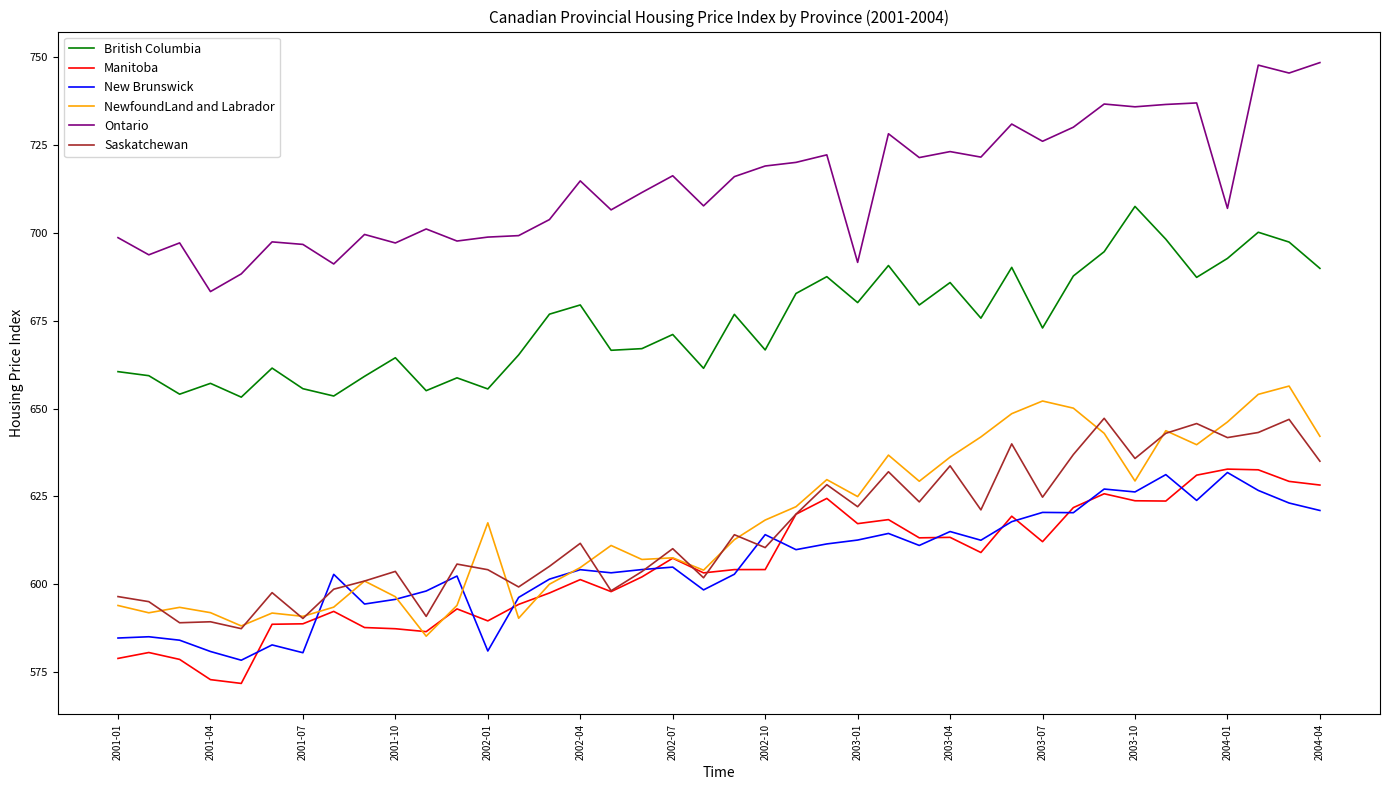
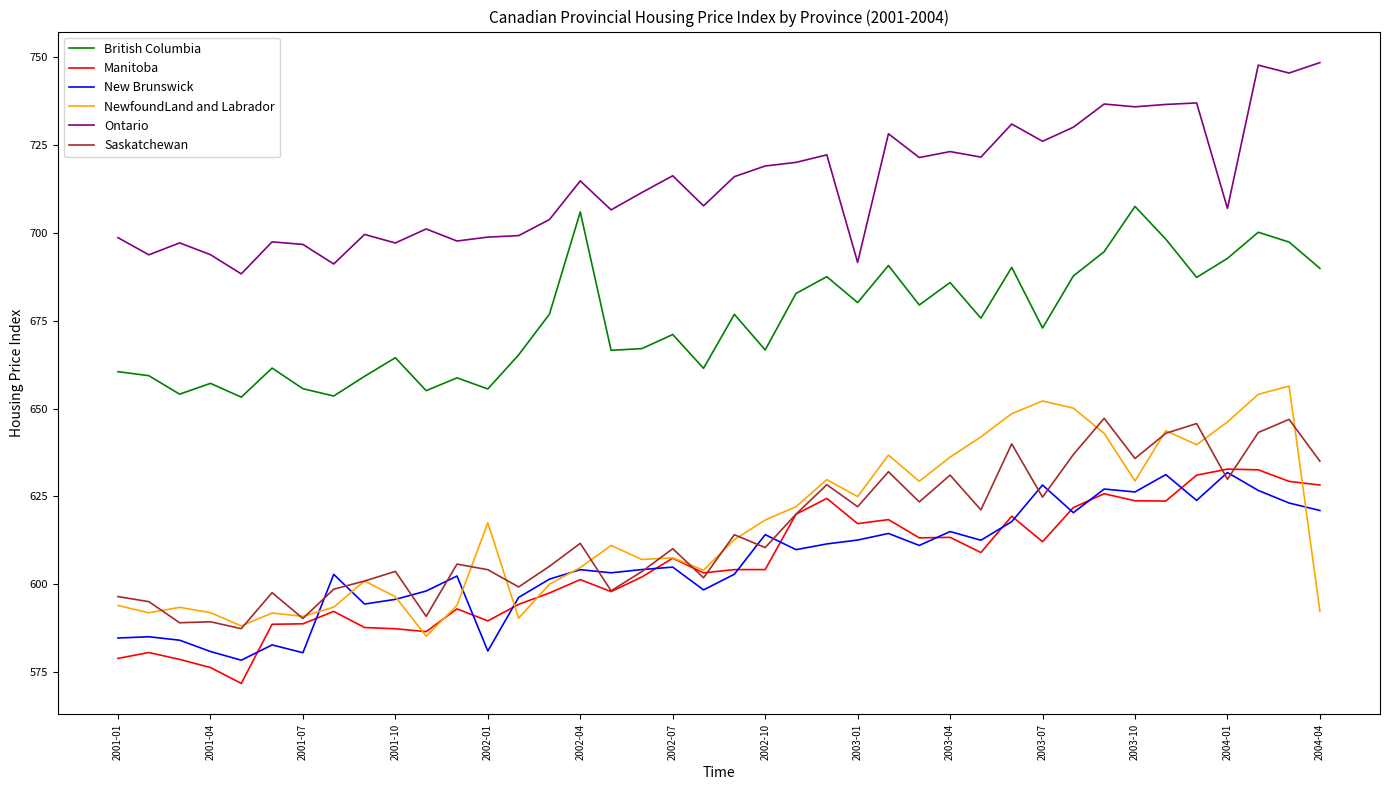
Manitoba, 2001-04: 573 -> 576
Ontario, 2001-04: 683 -> 694
British Columbia, 2002-04: 679 -> 706
Saskatchewan, 2003-04: 634 -> 631
New Brunswick, 2003-07: 620 -> 628
Saskatchewan, 2004-01: 642 -> 630
NewfoundLand and Labrador, 2004-04: 642 -> 592
